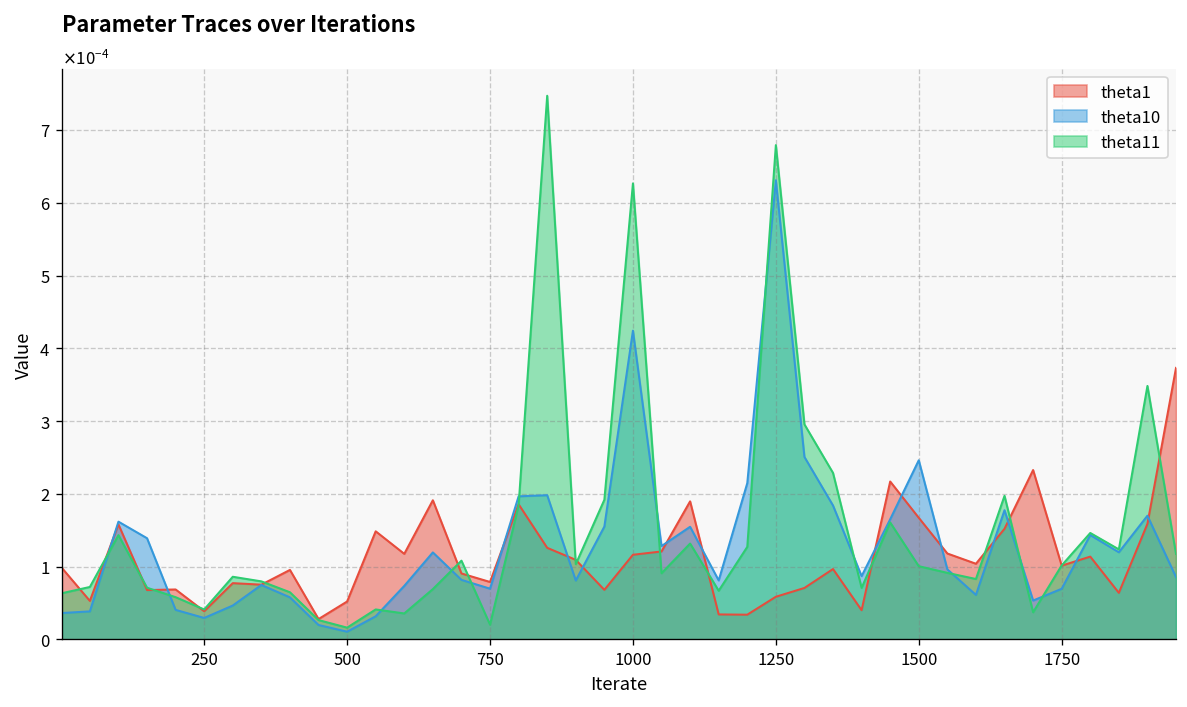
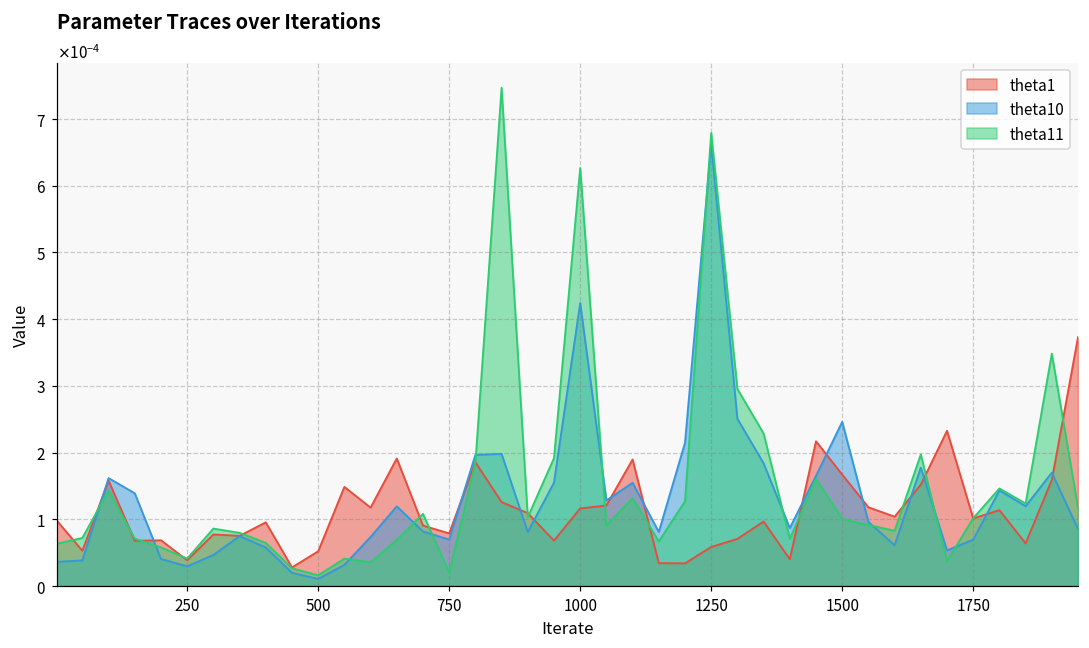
theta10, 1250: 0.00063 -> 0.00066
